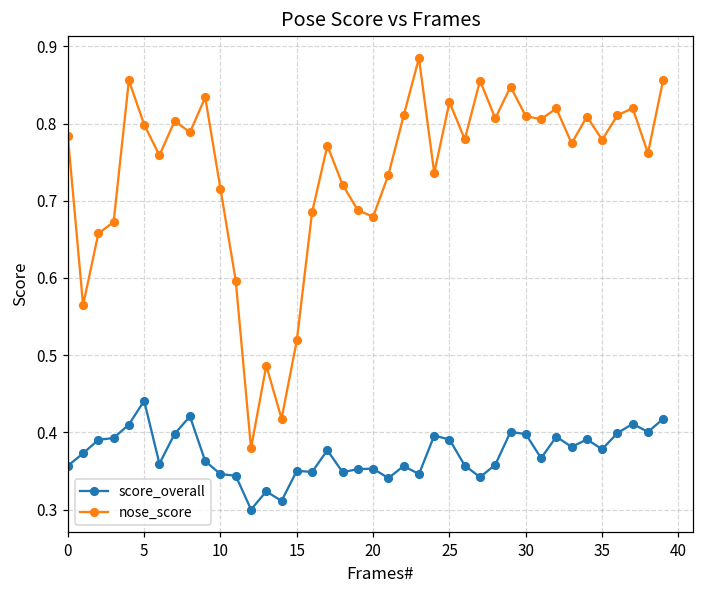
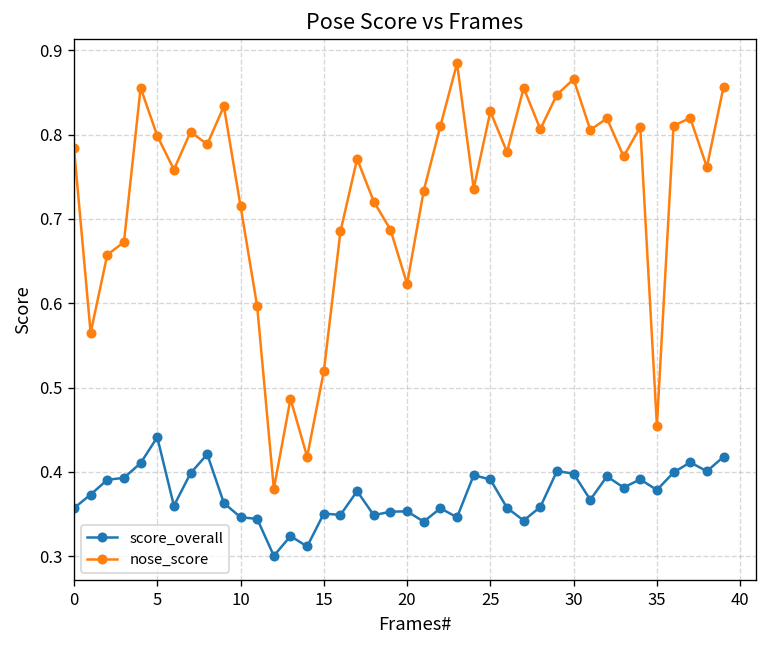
nose_score, 20: 0.68 -> 0.62
nose_score, 30: 0.81 -> 0.87
nose_score, 35: 0.78 -> 0.45
